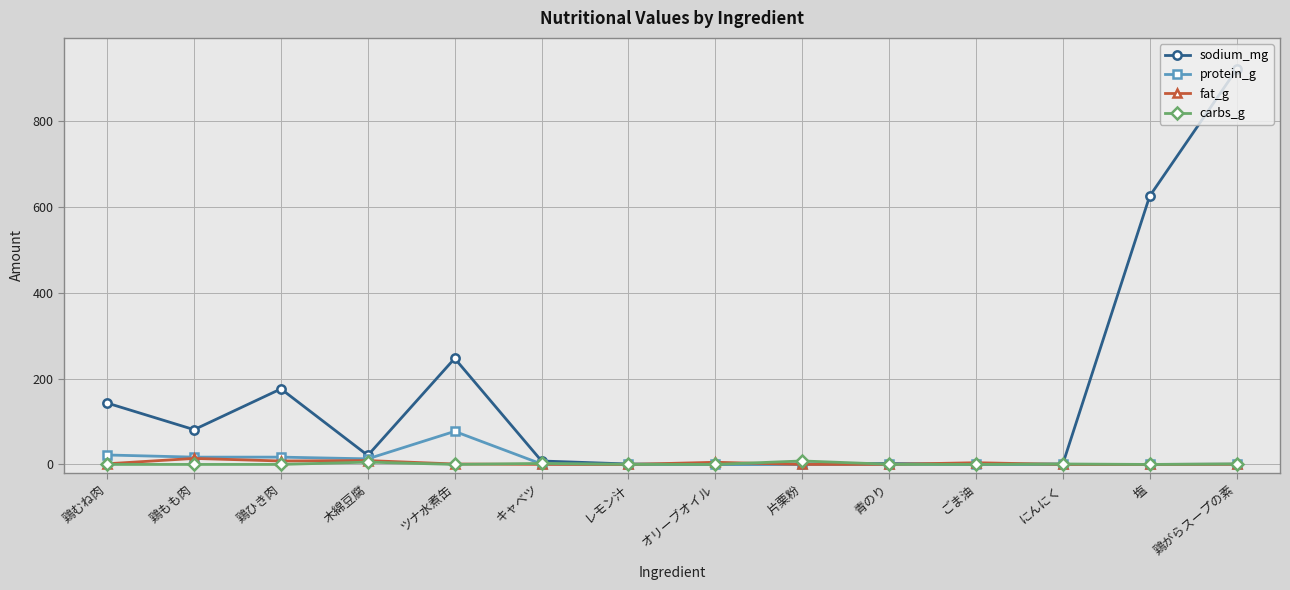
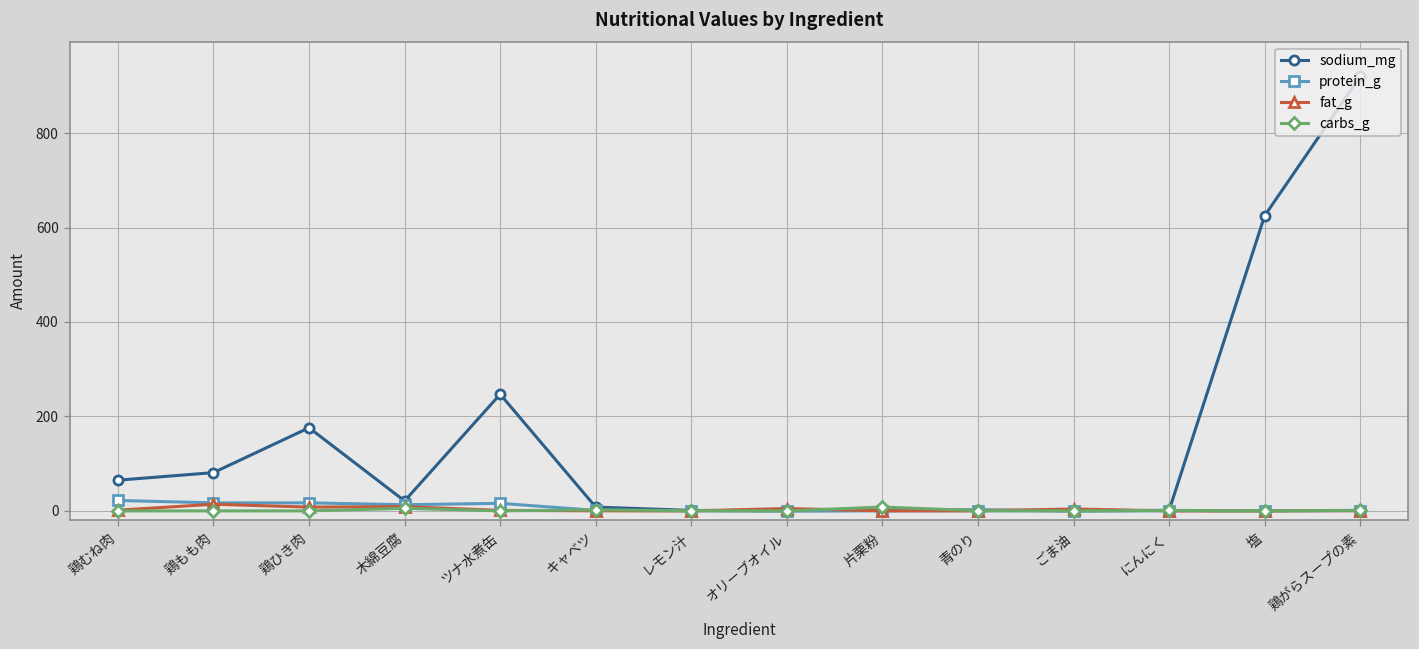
sodium_mg, 鶏むね肉: 140 -> 70
protein_g, ツナ水煮缶: 80 -> 20
